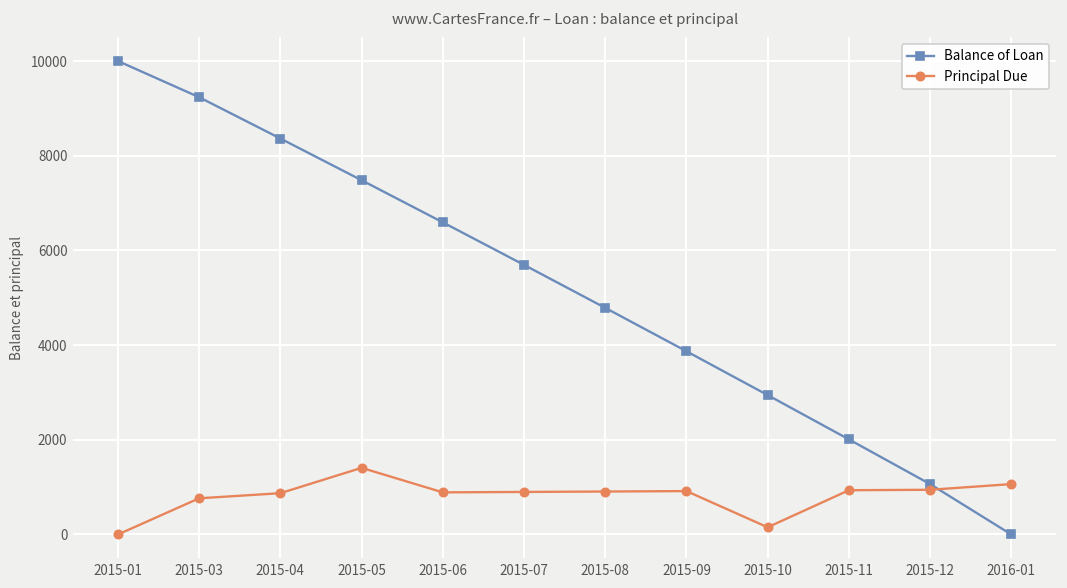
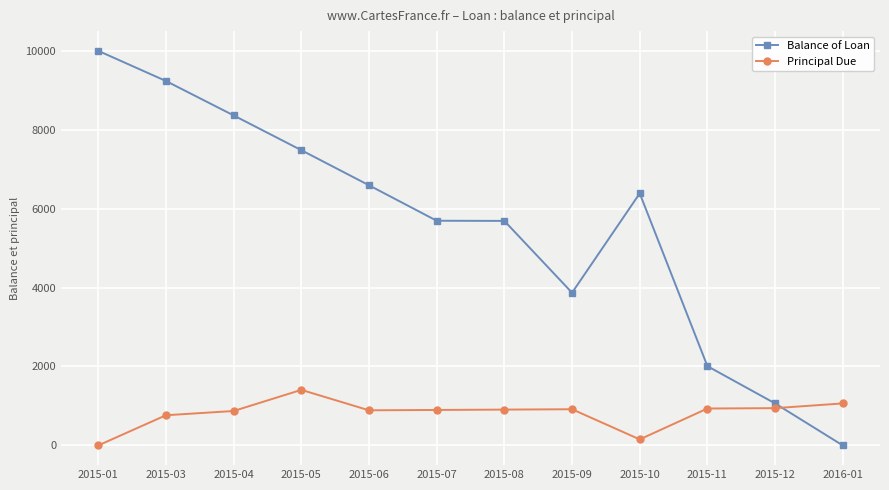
Balance of Loan, 2015-08: 4800 -> 5700
Balance of Loan, 2015-10: 2900 -> 6400
